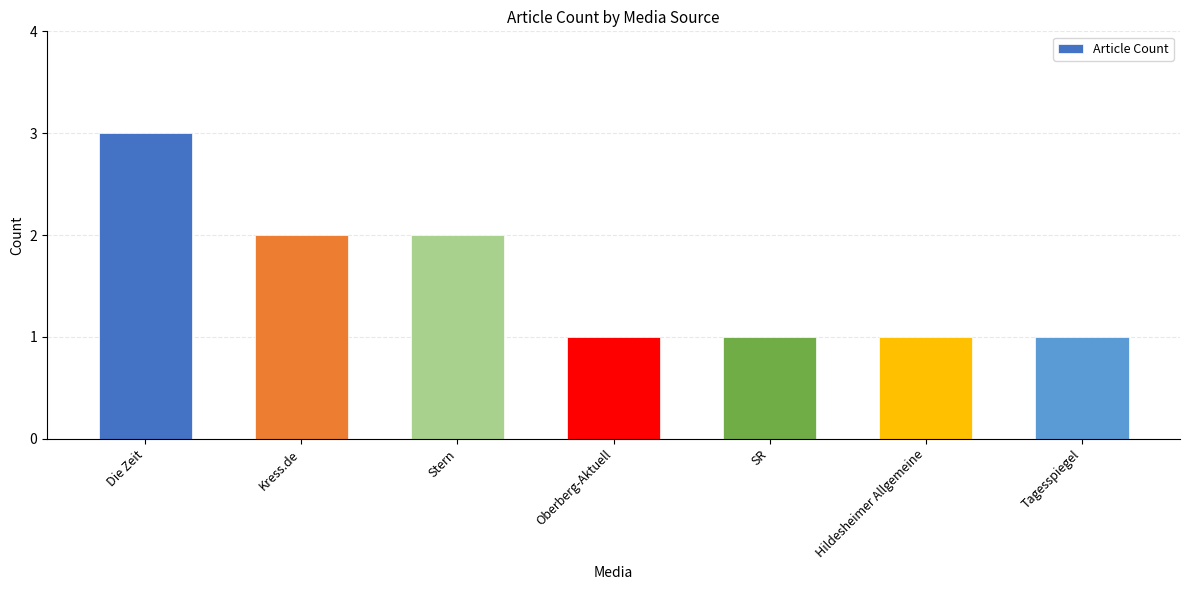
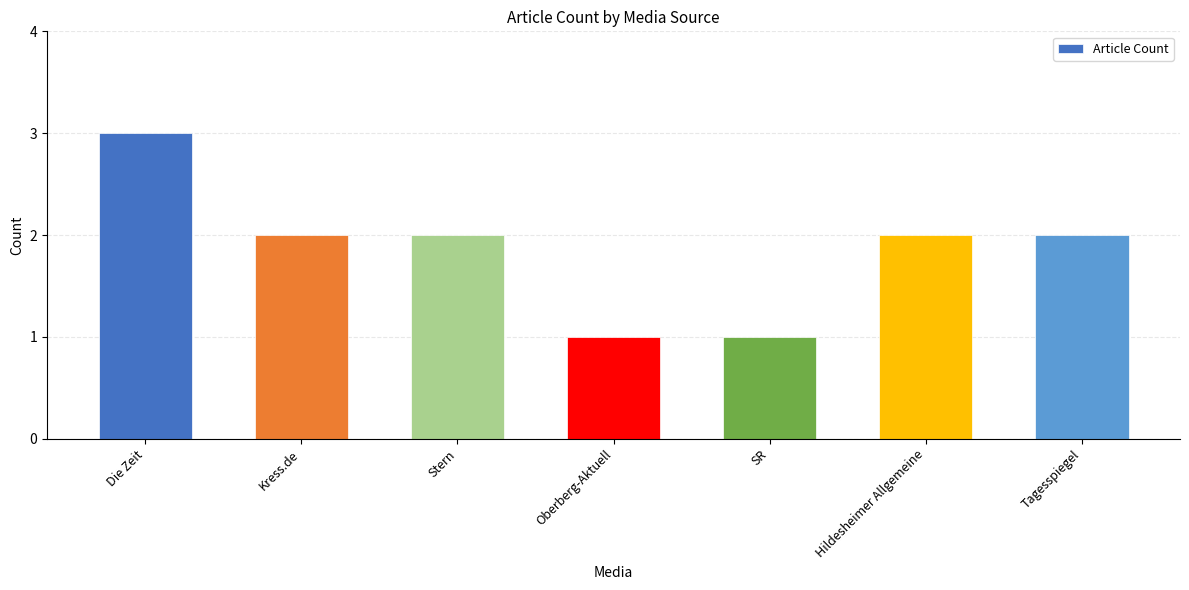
Hildesheimer Allgemeine: 1 -> 2
Tagesspiegel: 1 -> 2
